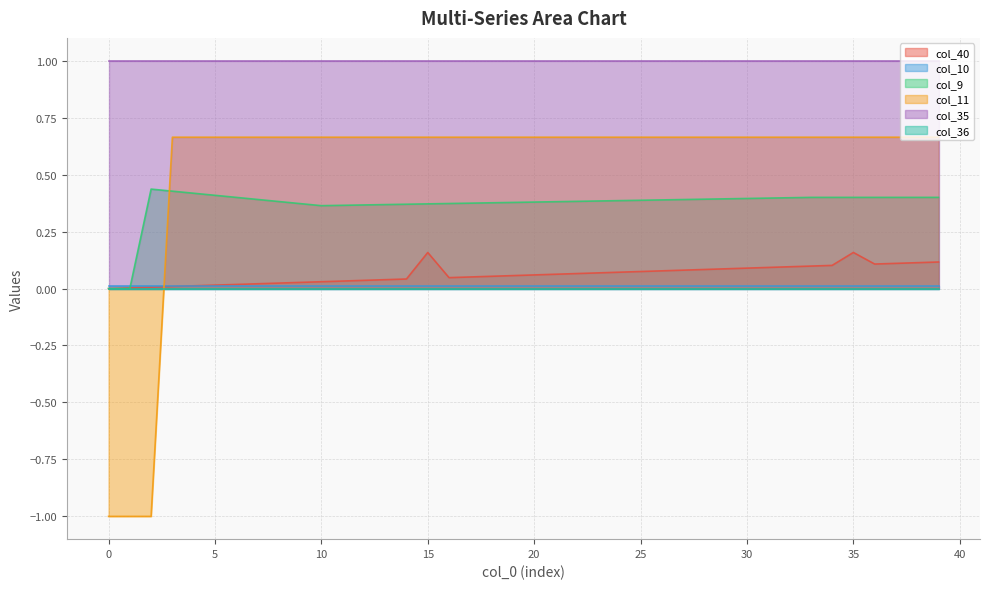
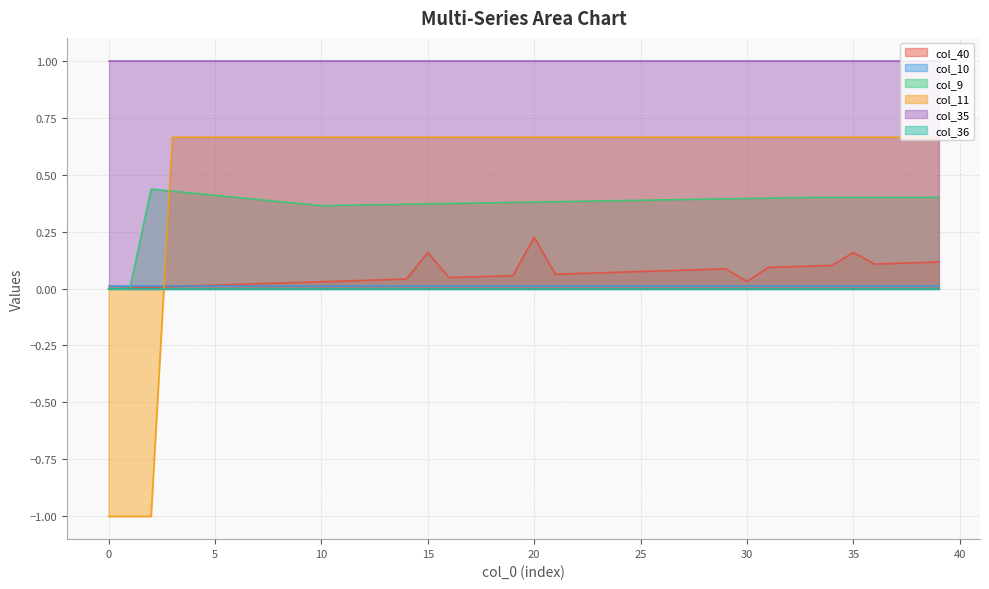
col_40, 20: 0.06 -> 0.23
col_40, 30: 0.09 -> 0.03
